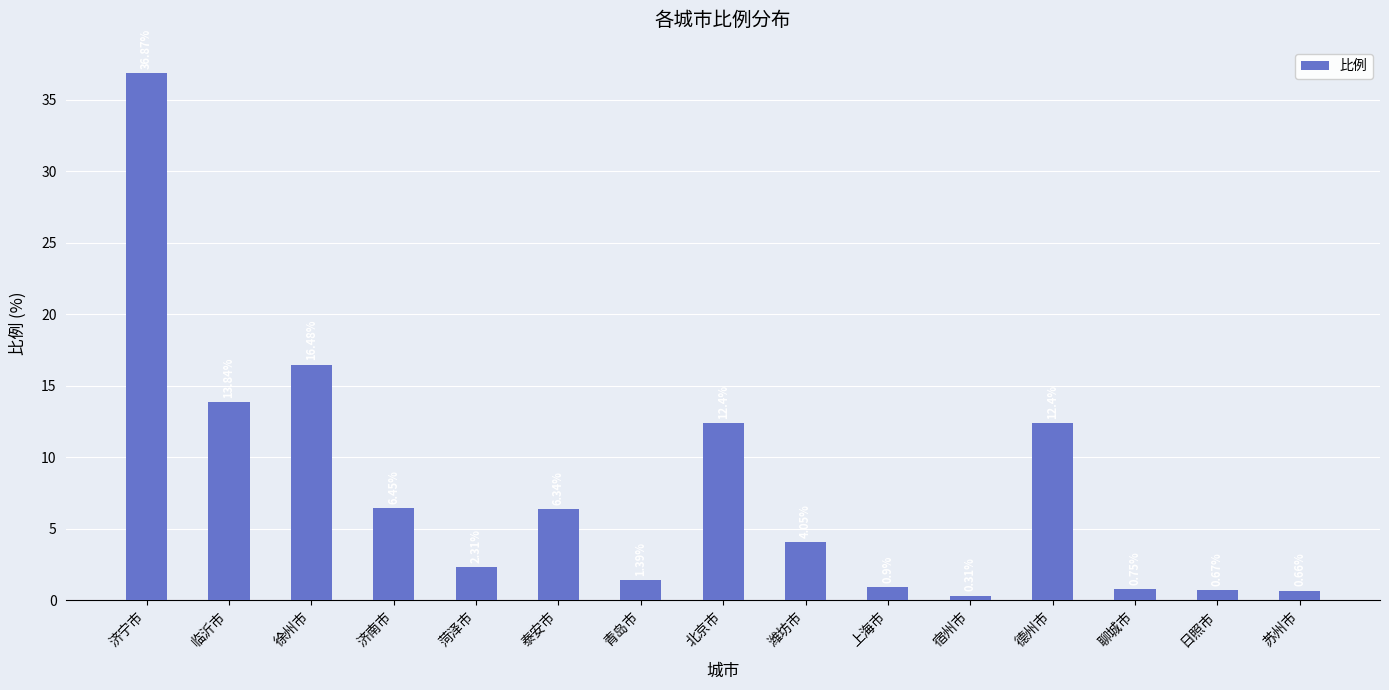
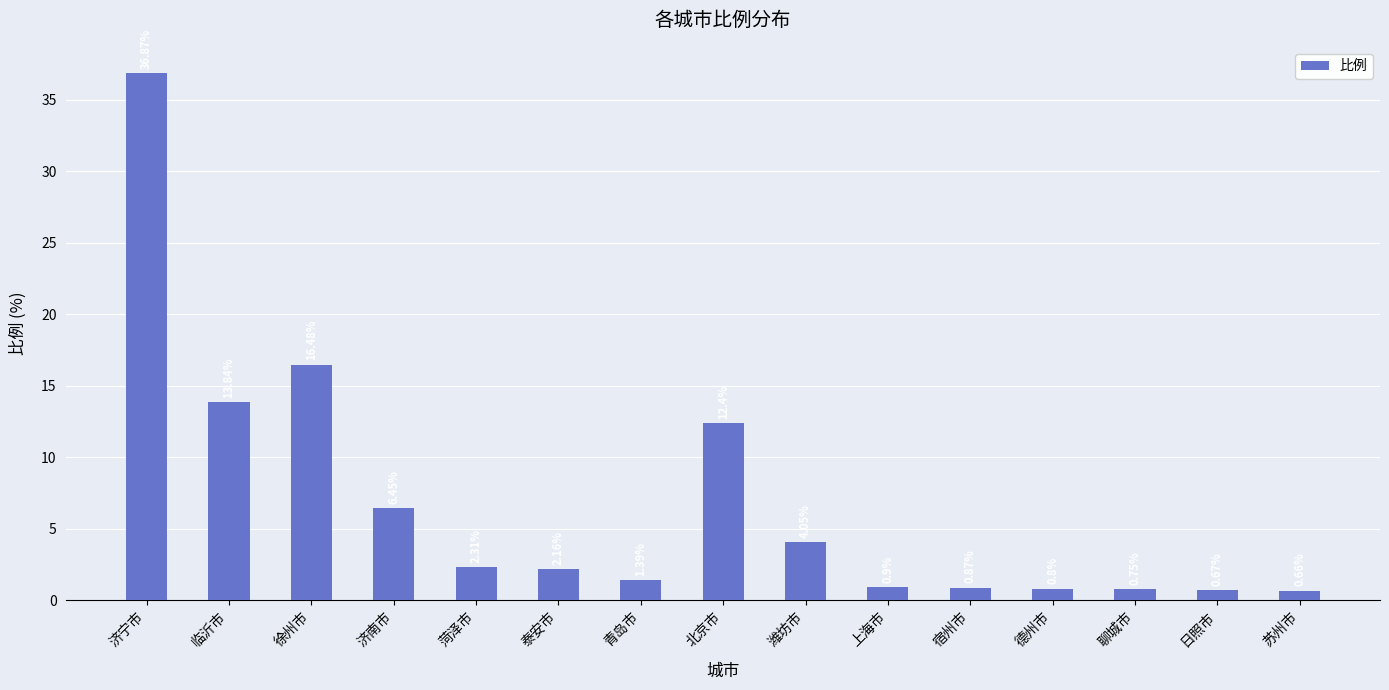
泰安市: 6.3 -> 2.2
宿州市: 0.3 -> 0.9
德州市: 12.4 -> 0.8
